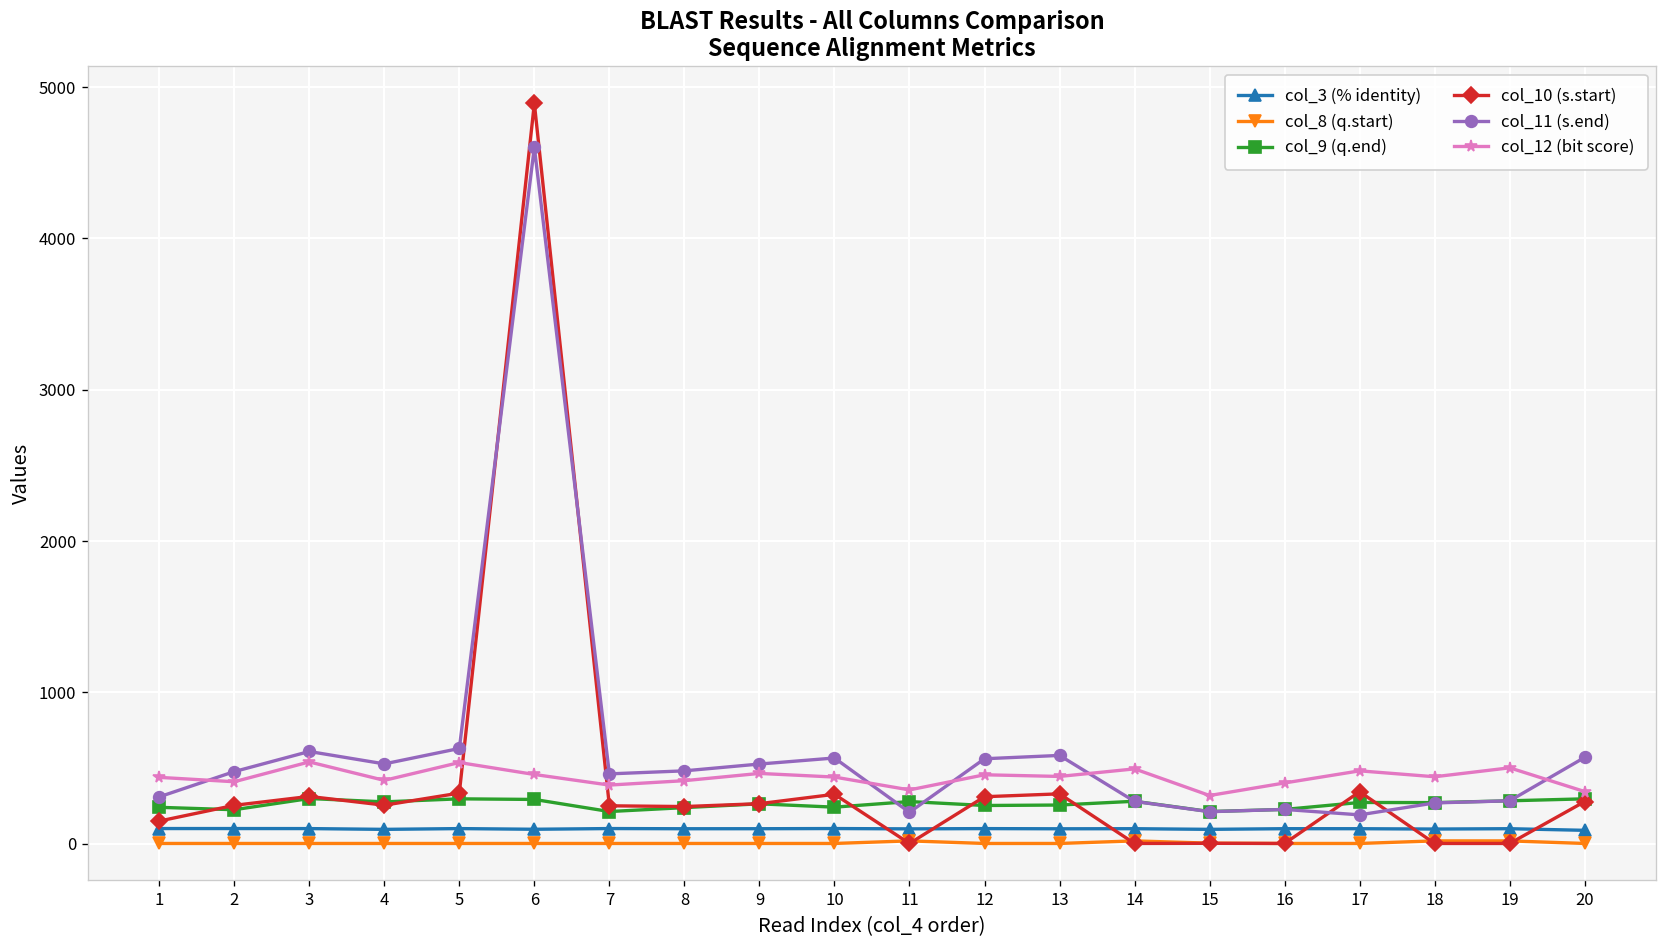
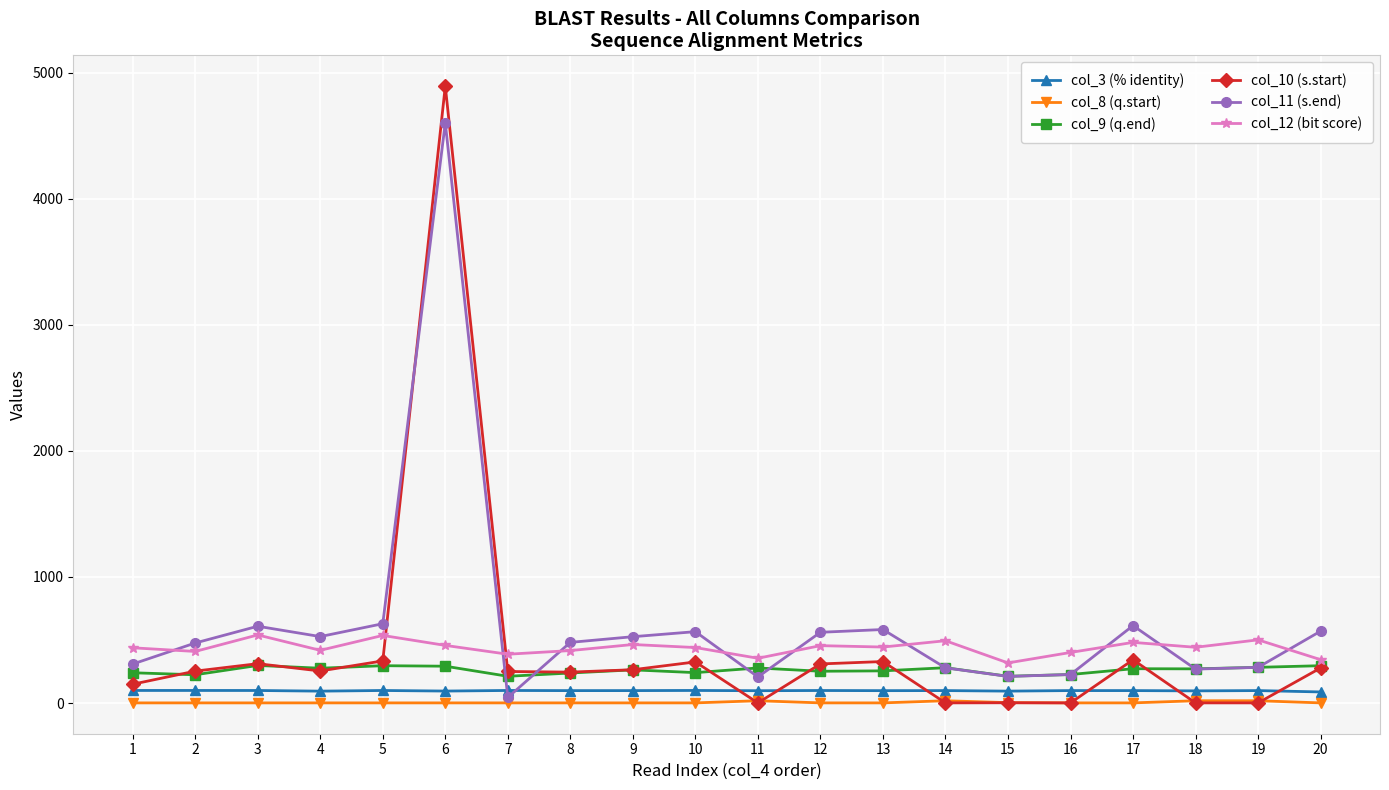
col_11 (s.end), 7: 460 -> 40
col_11 (s.end), 17: 190 -> 610
